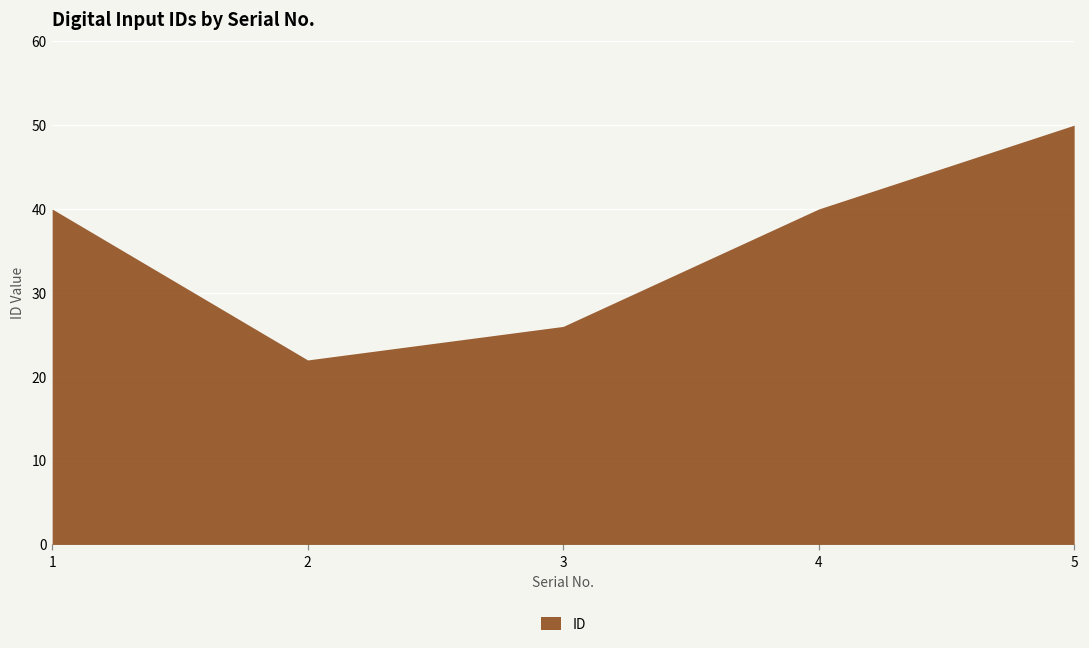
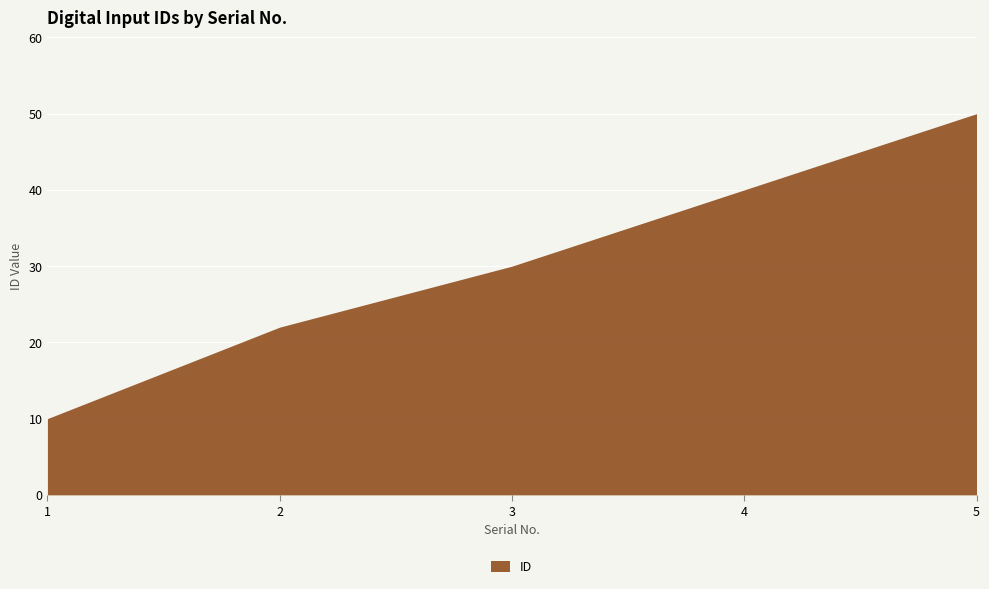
1: 40 -> 10
3: 26 -> 30
